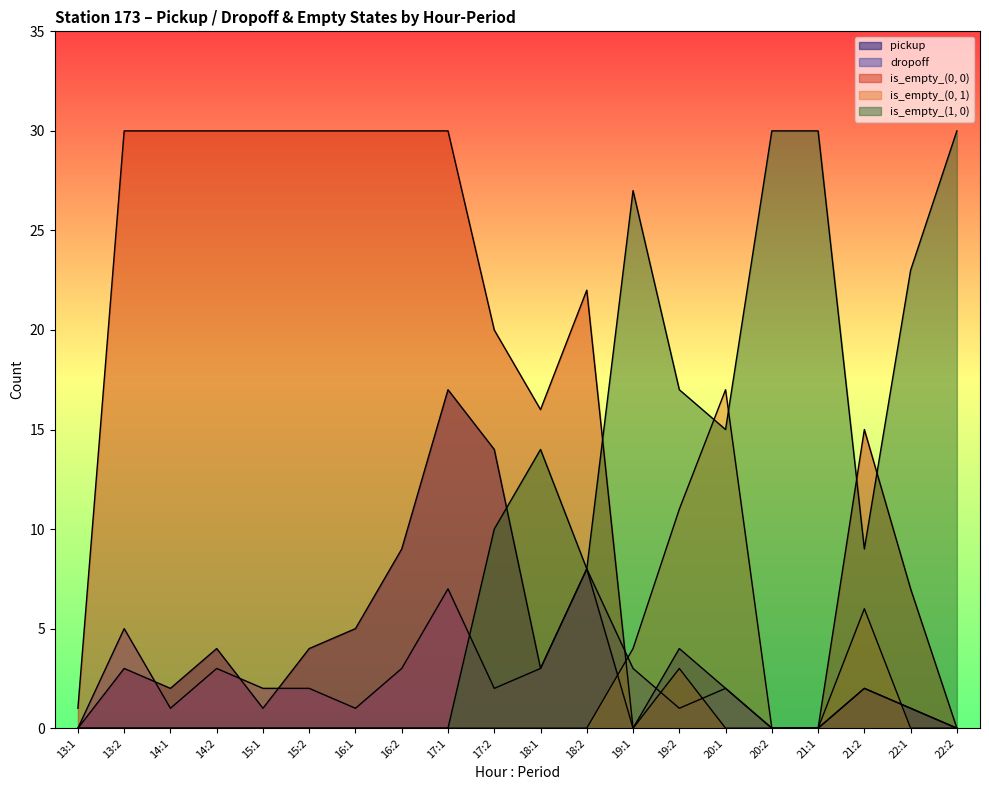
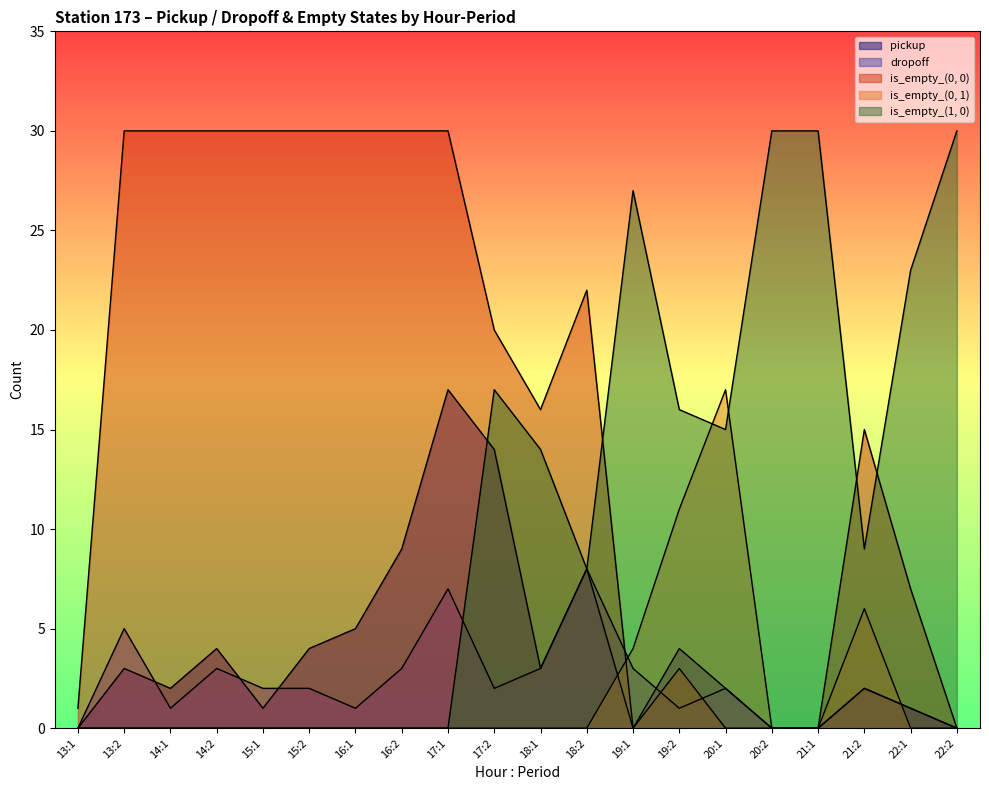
is_empty_(1, 0), 17:2: 10 -> 17
is_empty_(1, 0), 19:2: 17 -> 16
